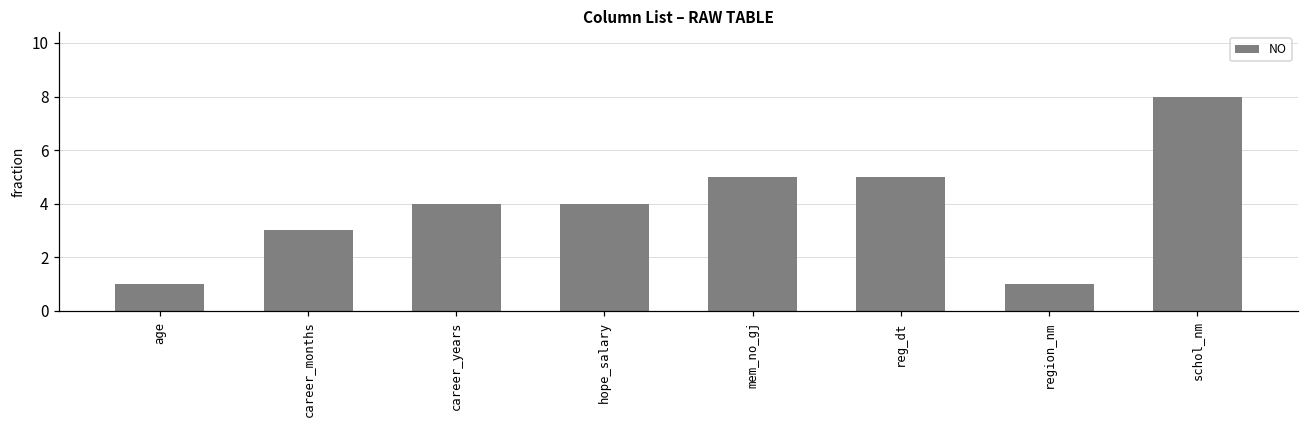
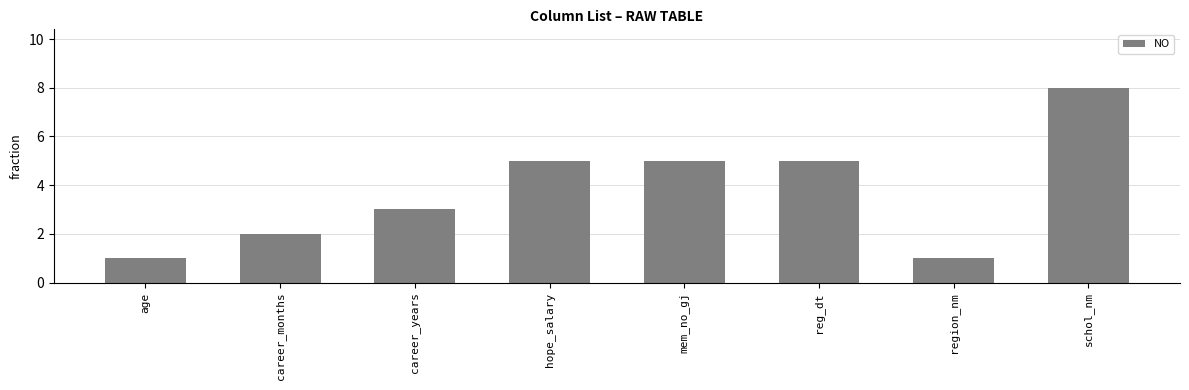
career_months: 3 -> 2
career_years: 4 -> 3
hope_salary: 4 -> 5
